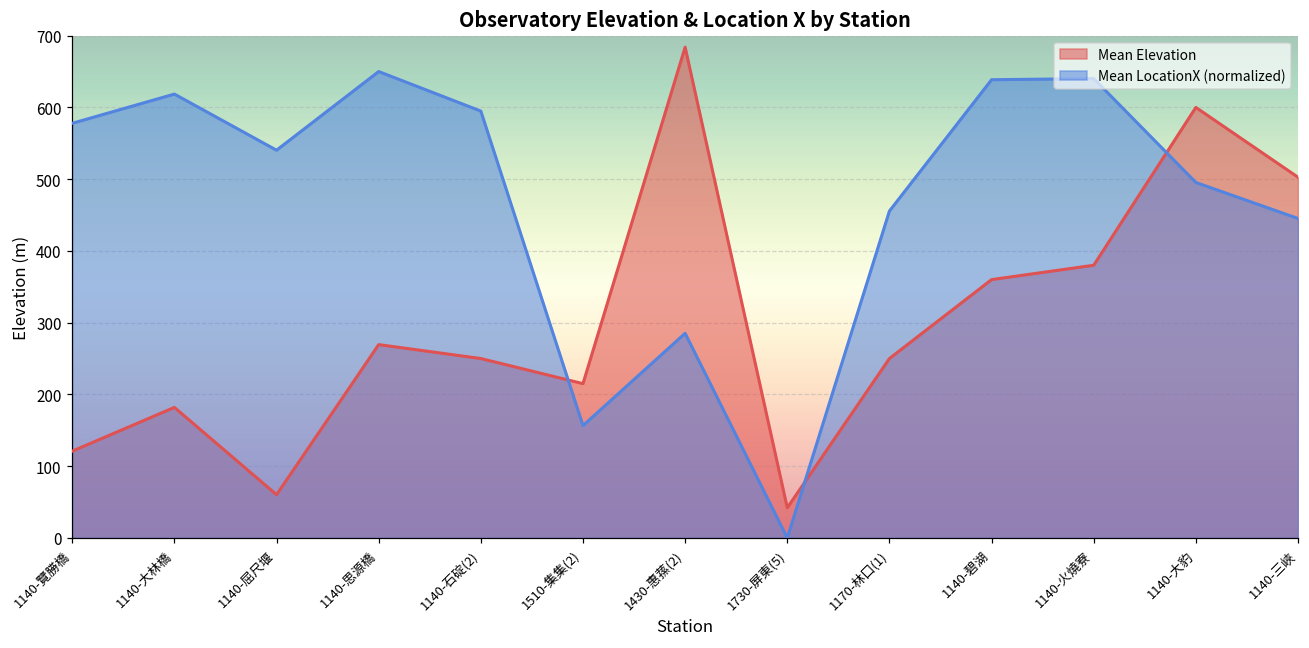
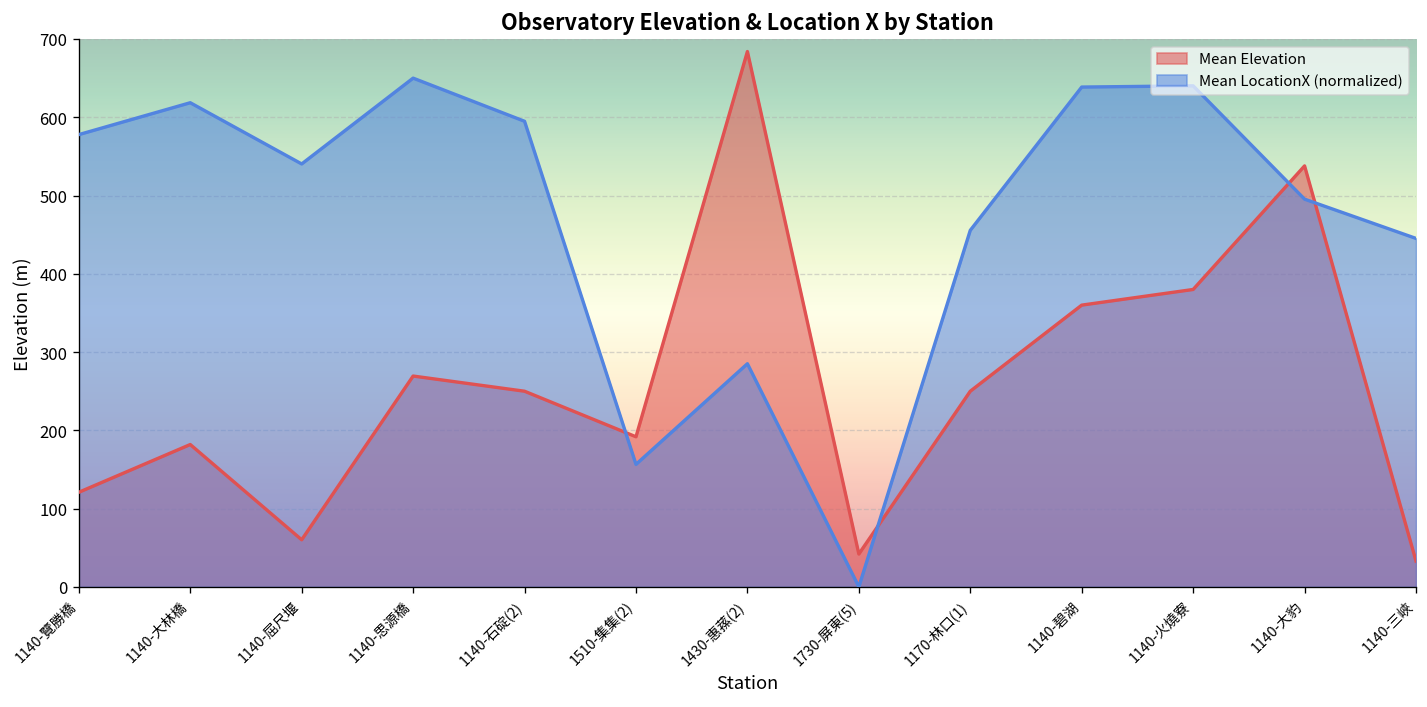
Mean Elevation, 1510-集集(2): 220 -> 190
Mean Elevation, 1140-大豹: 600 -> 540
Mean Elevation, 1140-三峽: 500 -> 30
